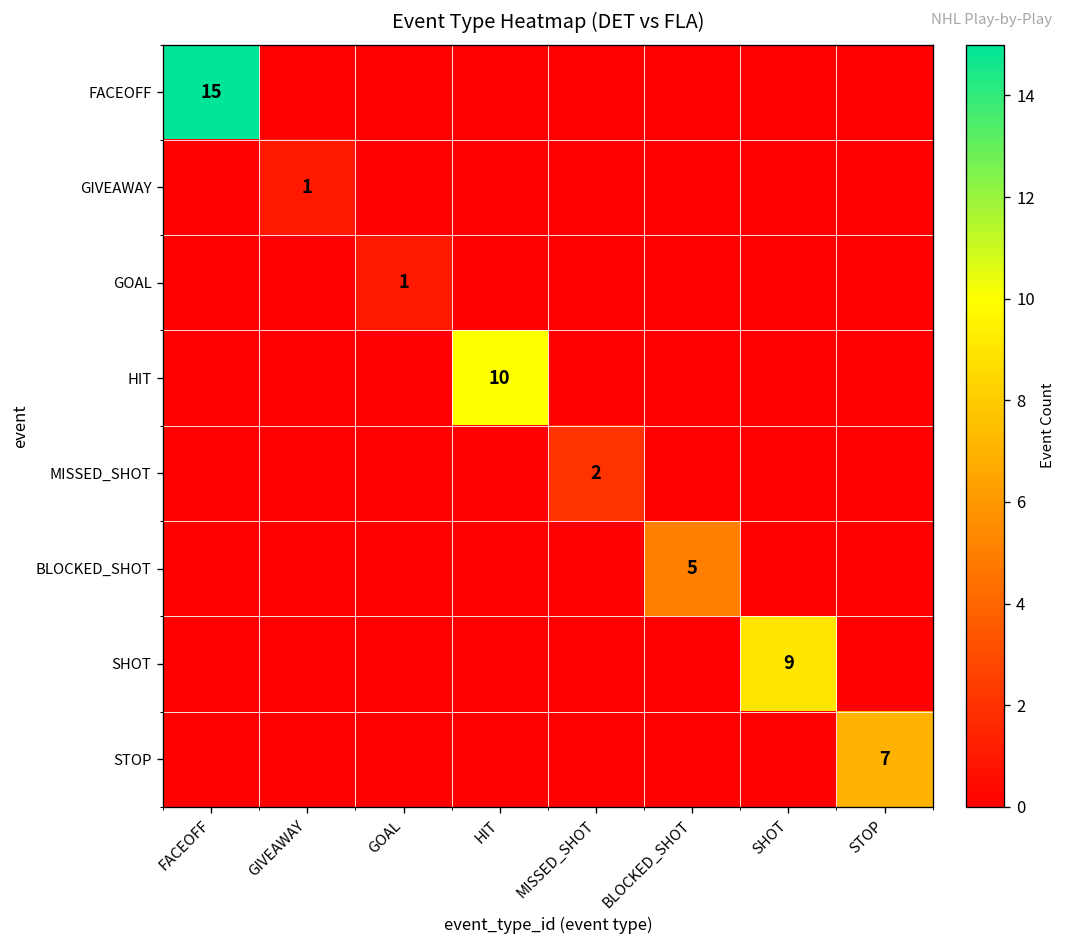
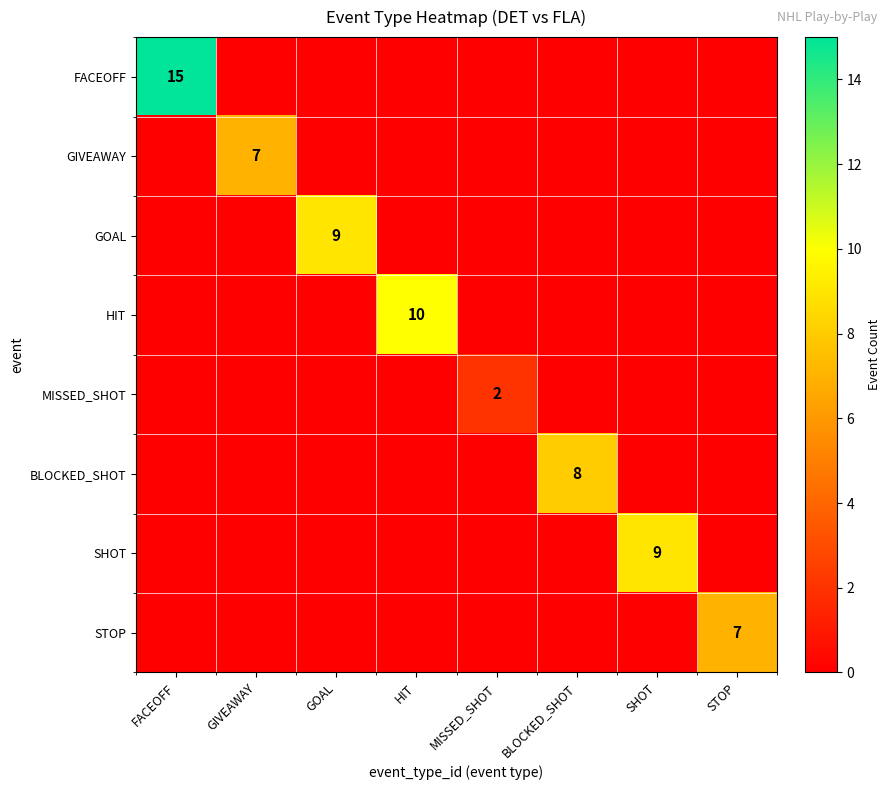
GIVEAWAY, GIVEAWAY: 1 -> 7
GOAL, GOAL: 1 -> 9
BLOCKED_SHOT, BLOCKED_SHOT: 5 -> 8
